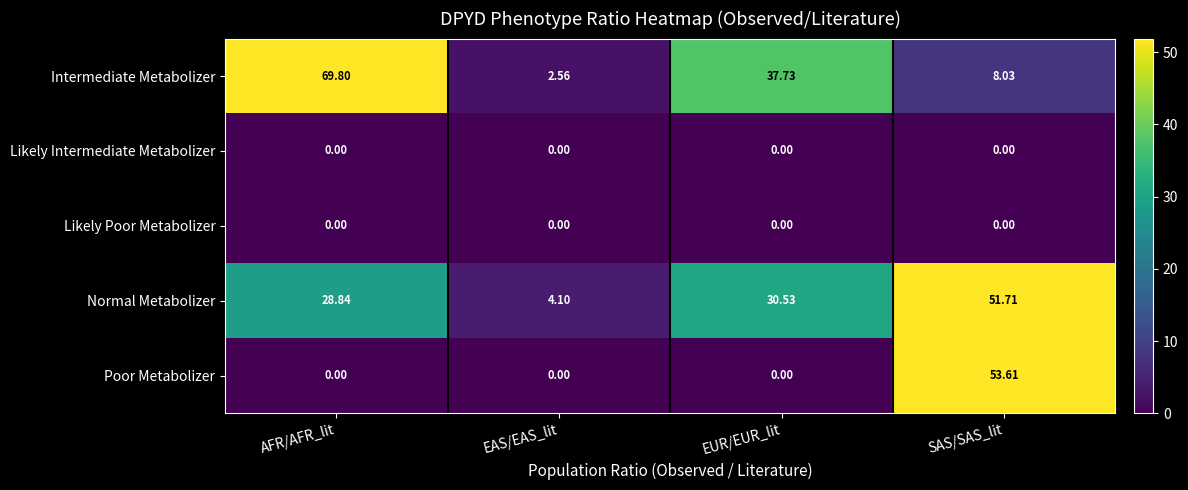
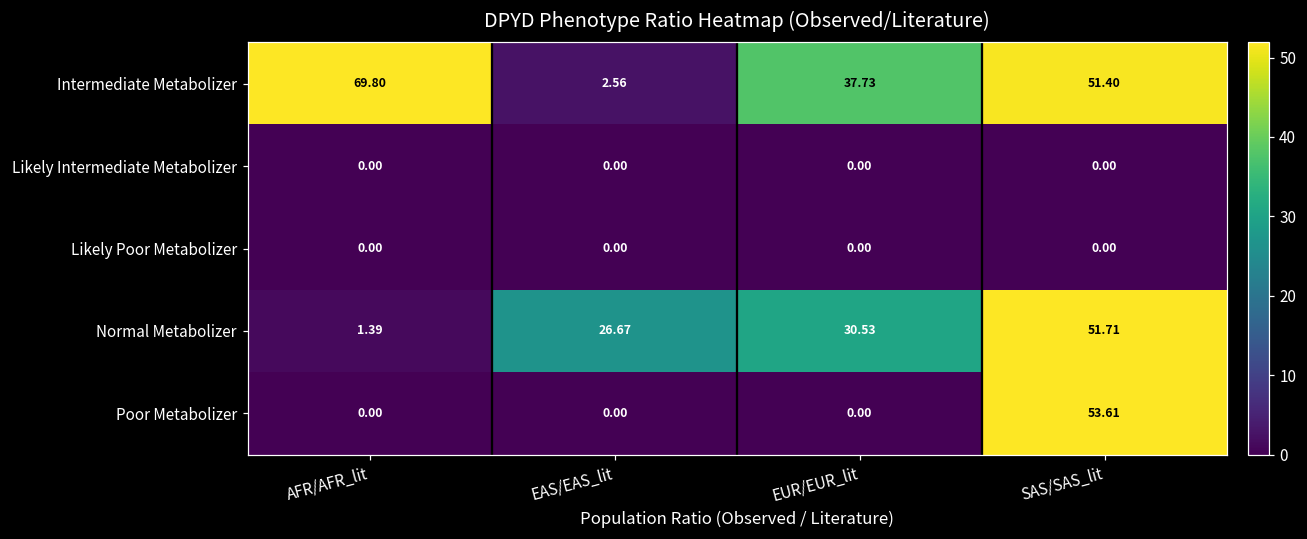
Intermediate Metabolizer, SAS/SAS_lit: 8.03 -> 51.40
Normal Metabolizer, AFR/AFR_lit: 28.84 -> 1.39
Normal Metabolizer, EAS/EAS_lit: 4.10 -> 26.67
